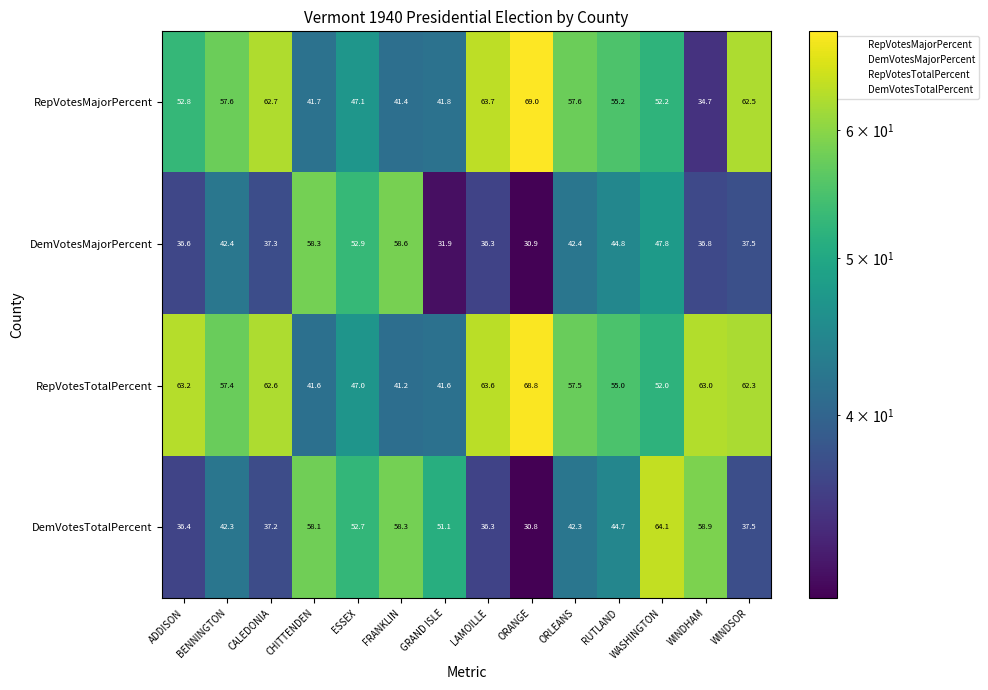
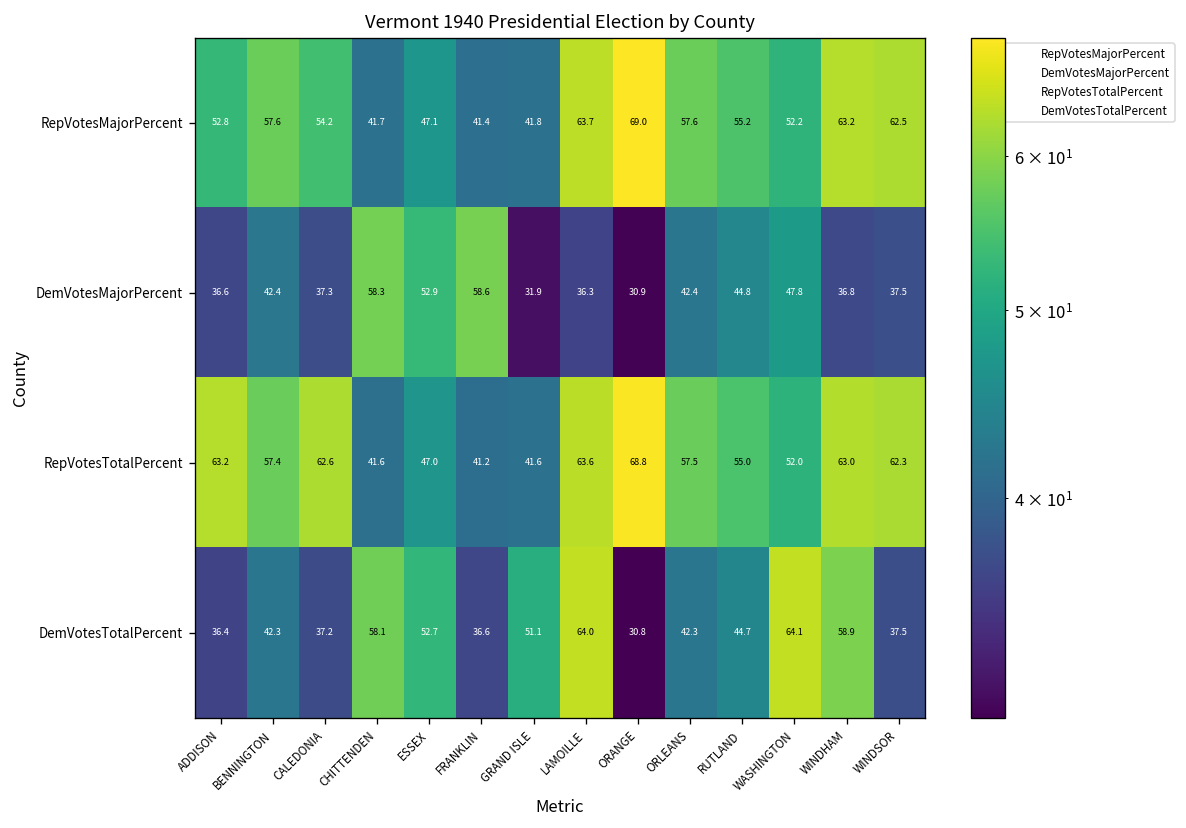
RepVotesMajorPercent, CALEDONIA: 62.7 -> 54.2
RepVotesMajorPercent, WINDHAM: 34.7 -> 63.2
DemVotesTotalPercent, FRANKLIN: 58.3 -> 36.6
DemVotesTotalPercent, LAMOILLE: 36.3 -> 64.0
